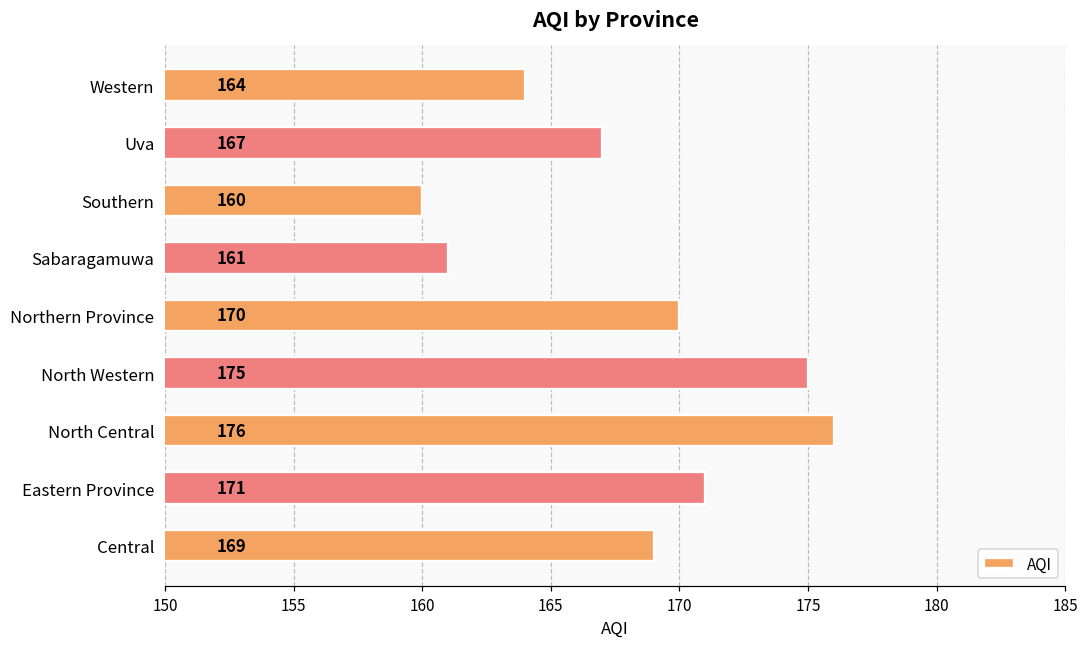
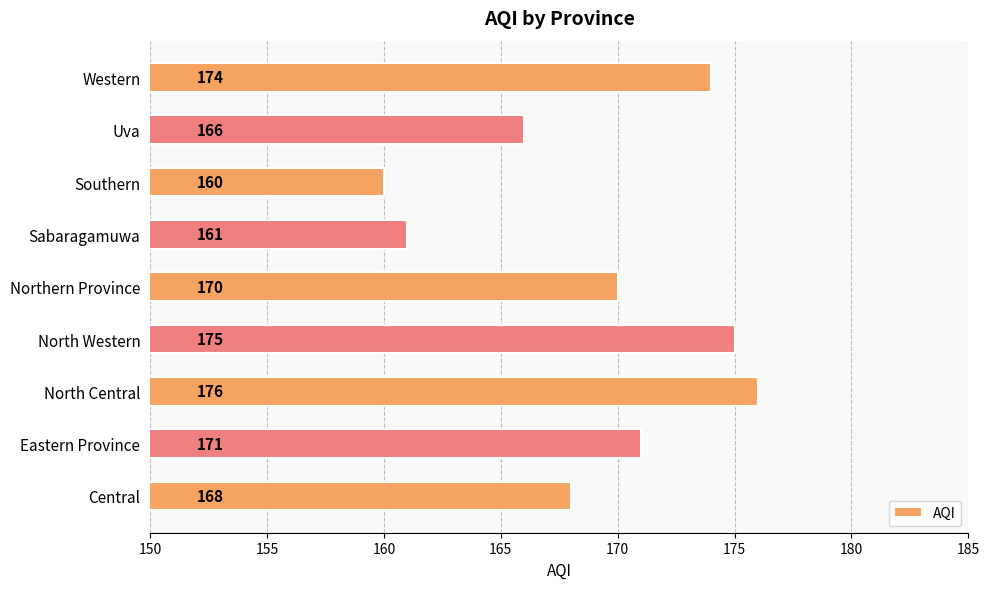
Western: 164 -> 174
Uva: 167 -> 166
Central: 169 -> 168
